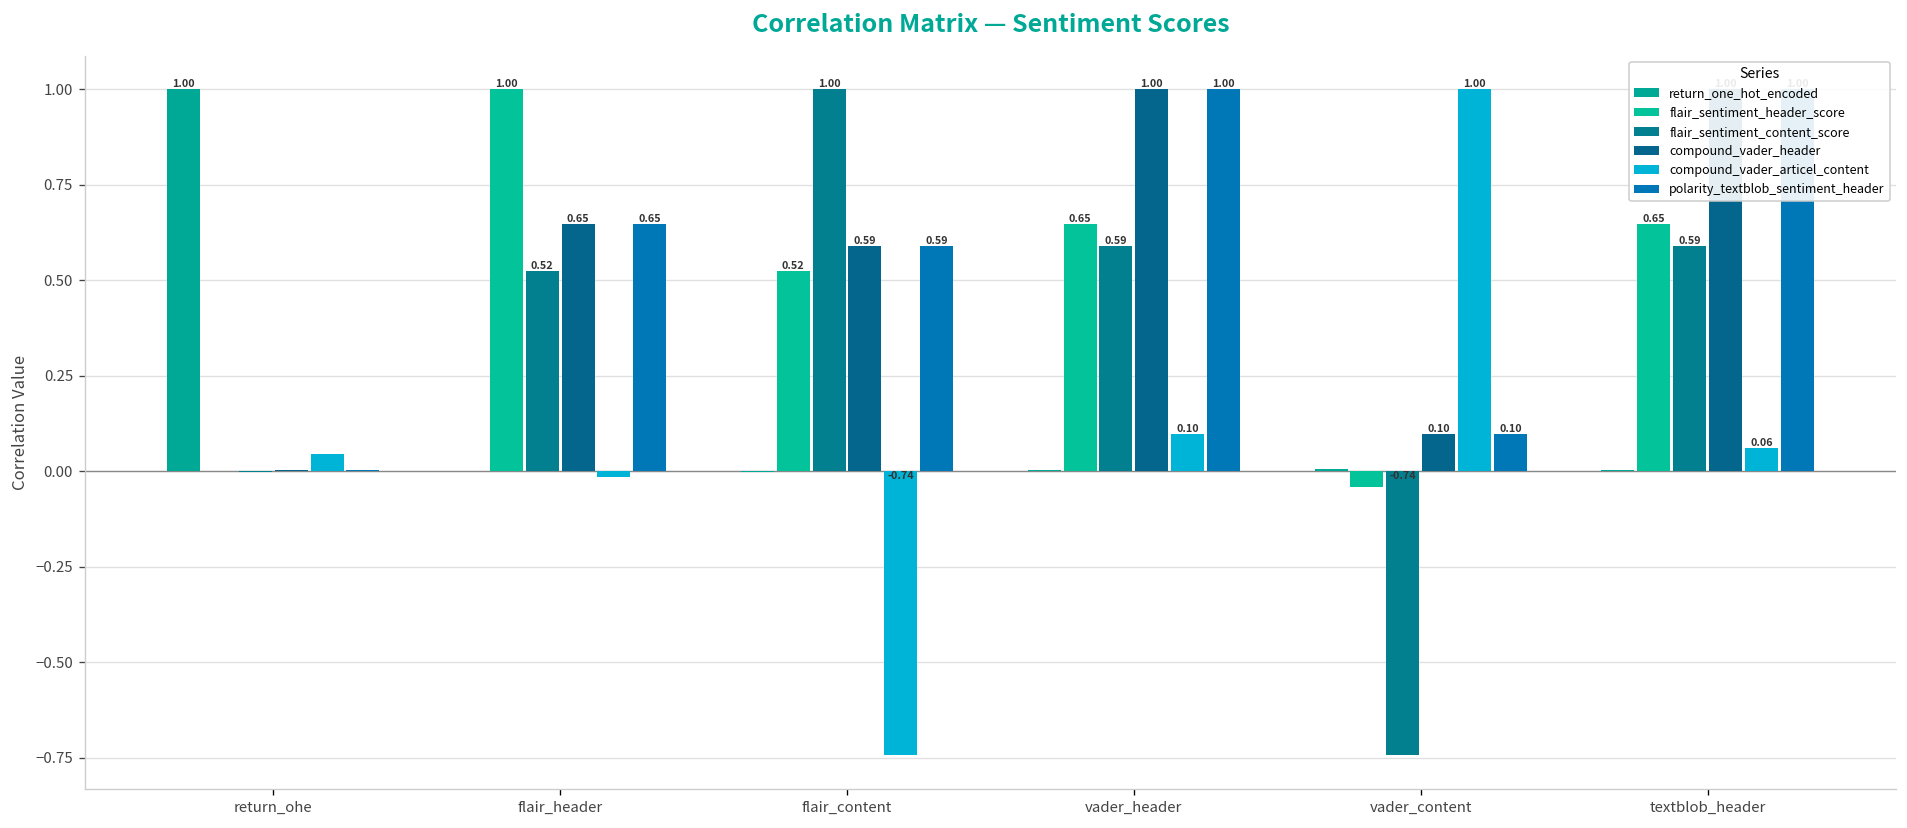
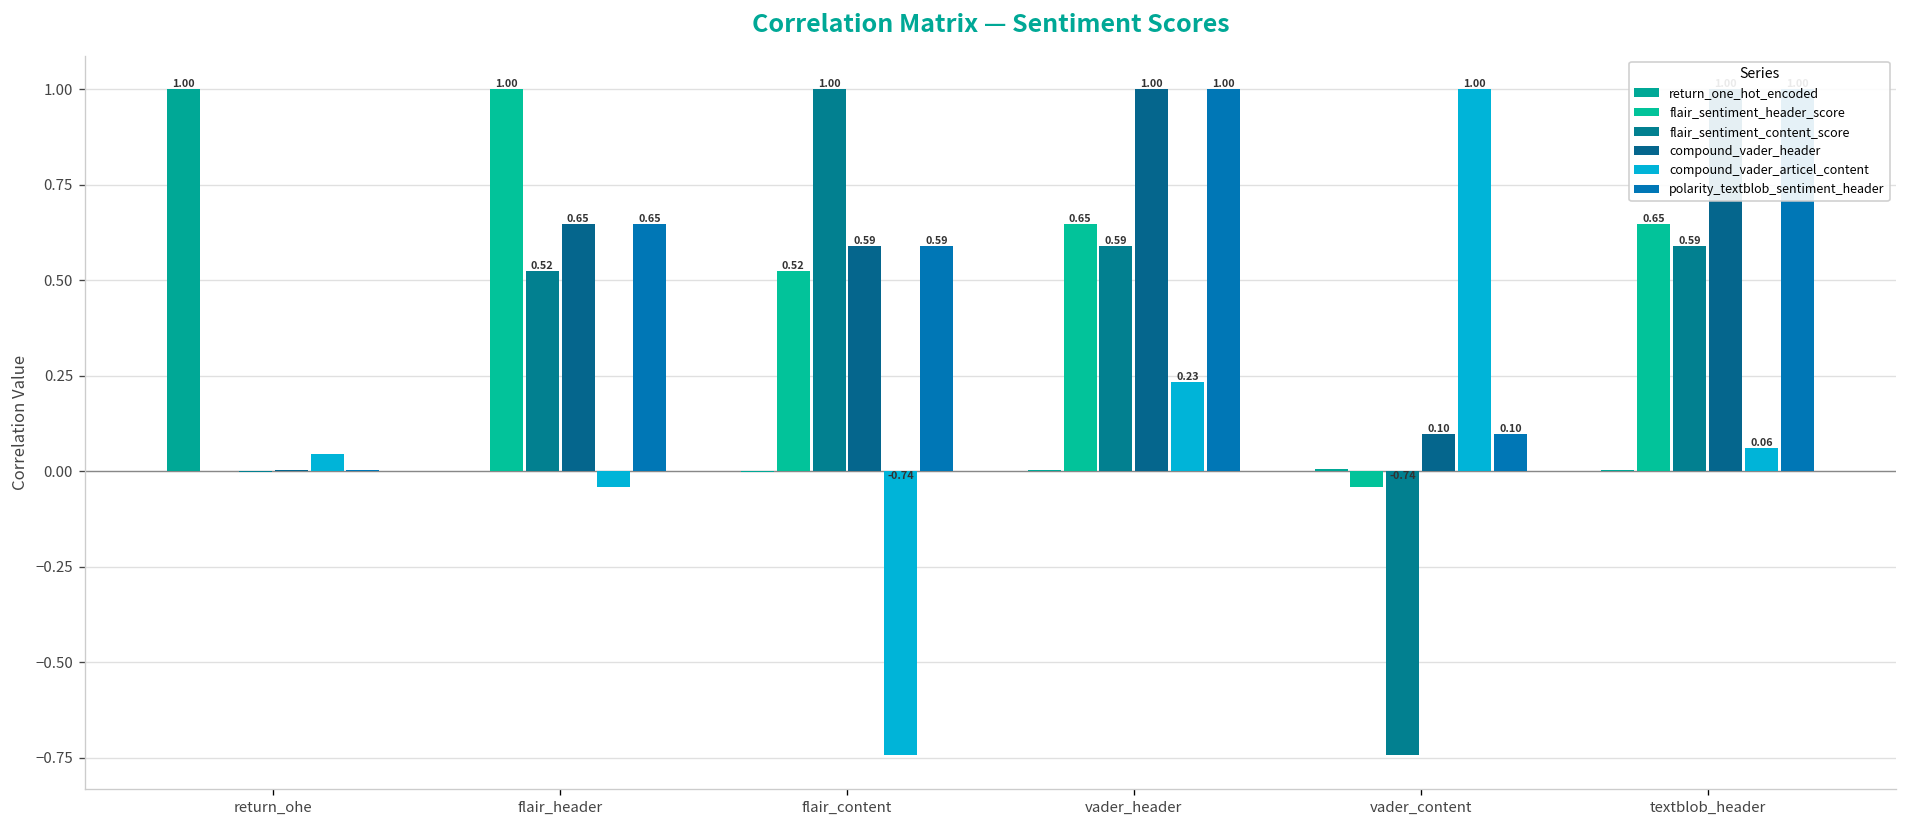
compound_vader_articel_content, flair_header: -0.01 -> -0.04
compound_vader_articel_content, vader_header: 0.10 -> 0.23
